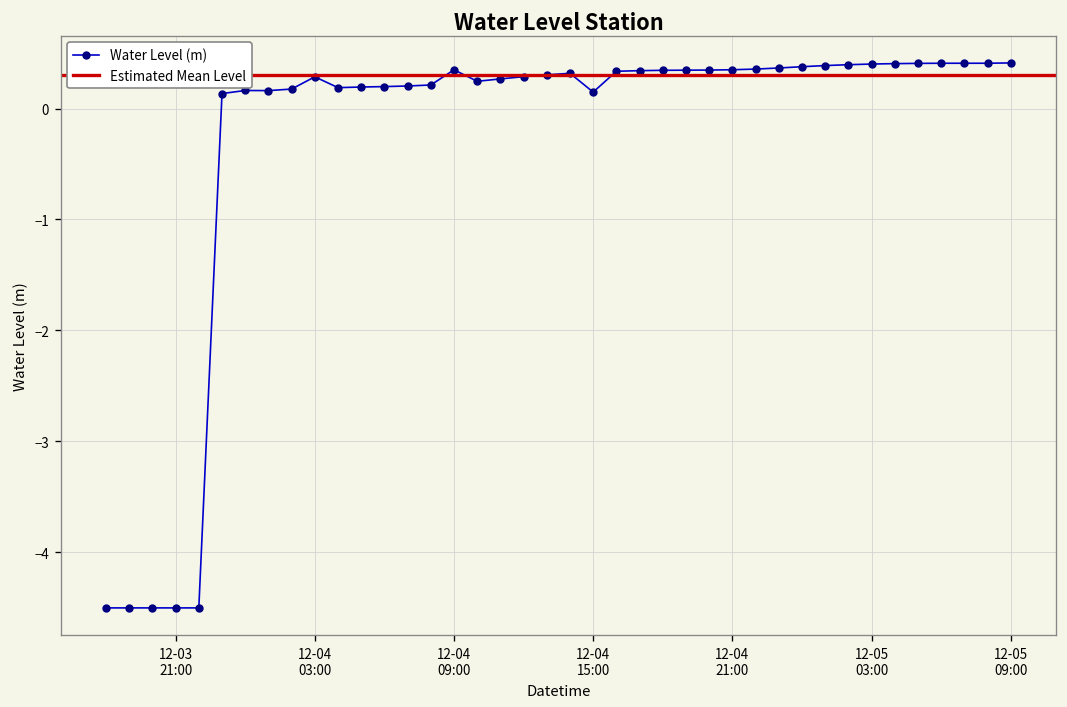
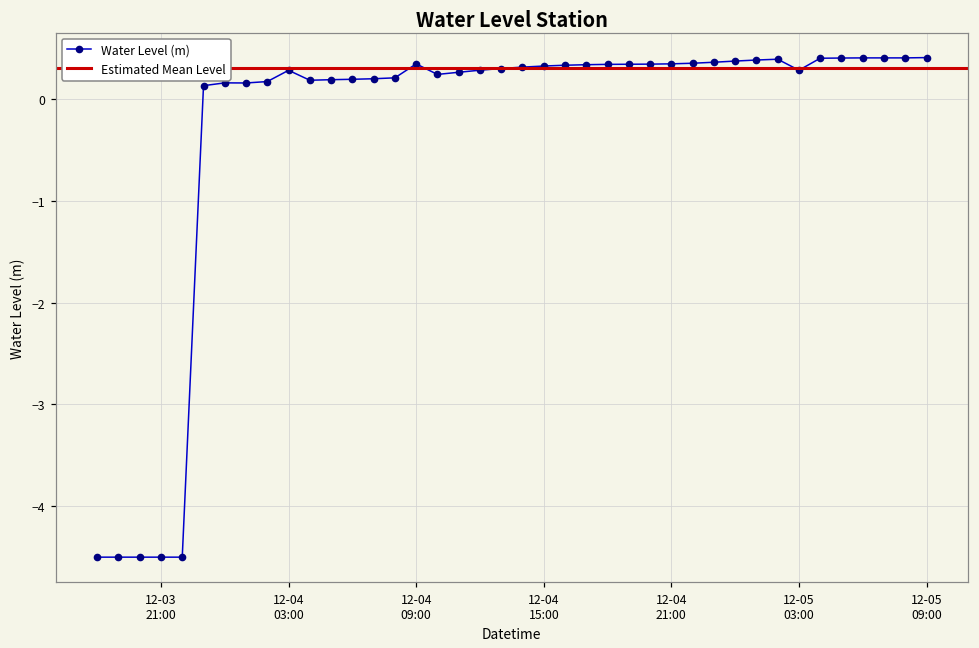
12-04 15:00: 0.1 -> 0.3
12-05 03:00: 0.4 -> 0.3
